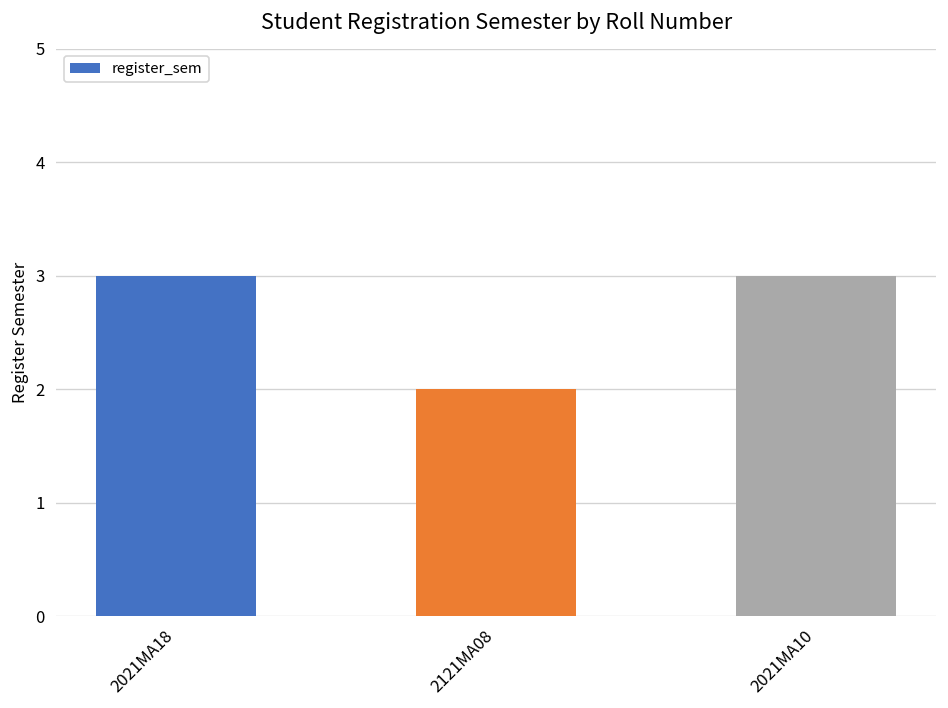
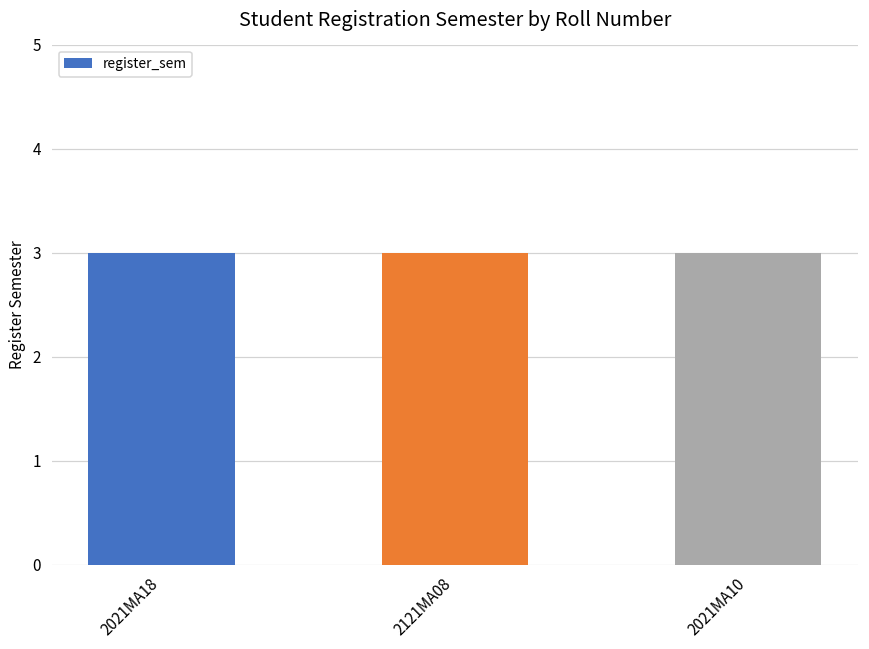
2121MA08: 2 -> 3
